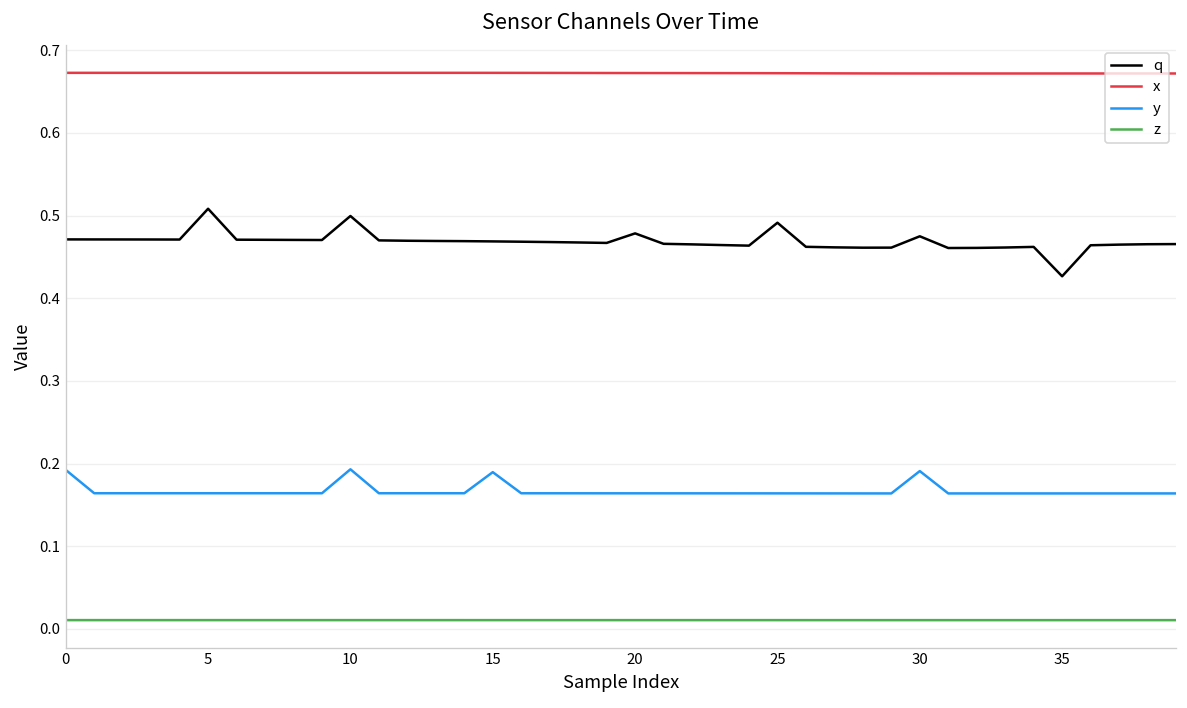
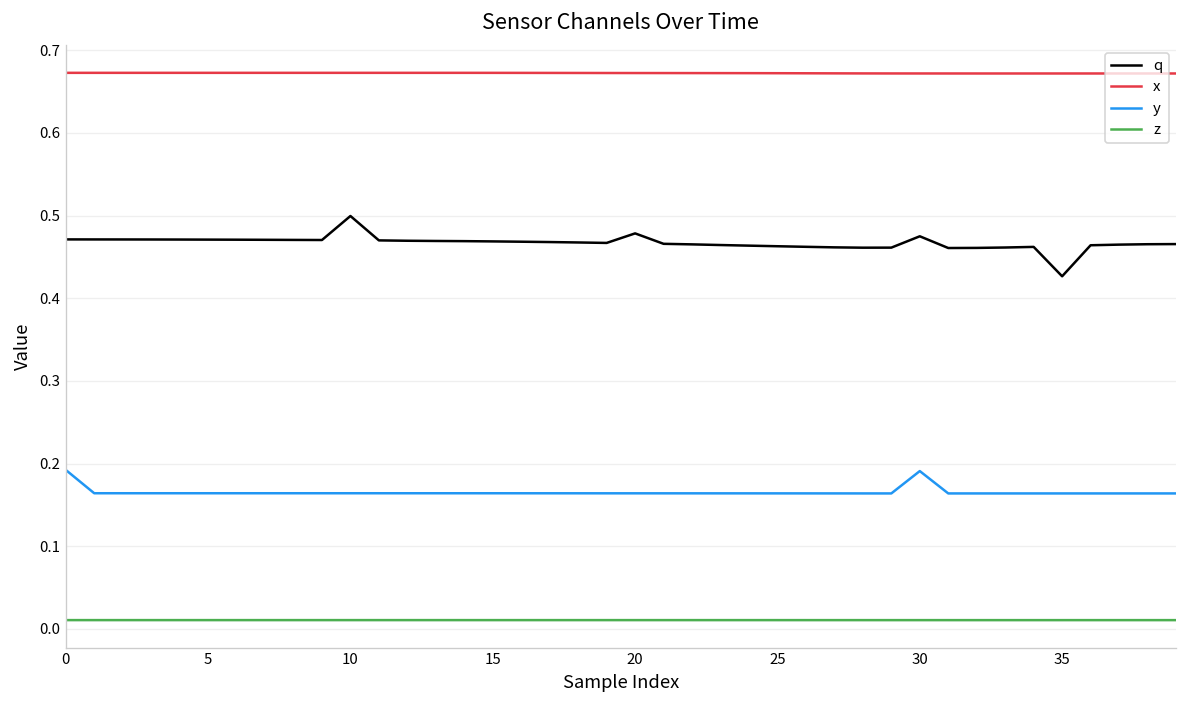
q, 5: 0.51 -> 0.47
y, 10: 0.19 -> 0.16
y, 15: 0.19 -> 0.16
q, 25: 0.49 -> 0.46
